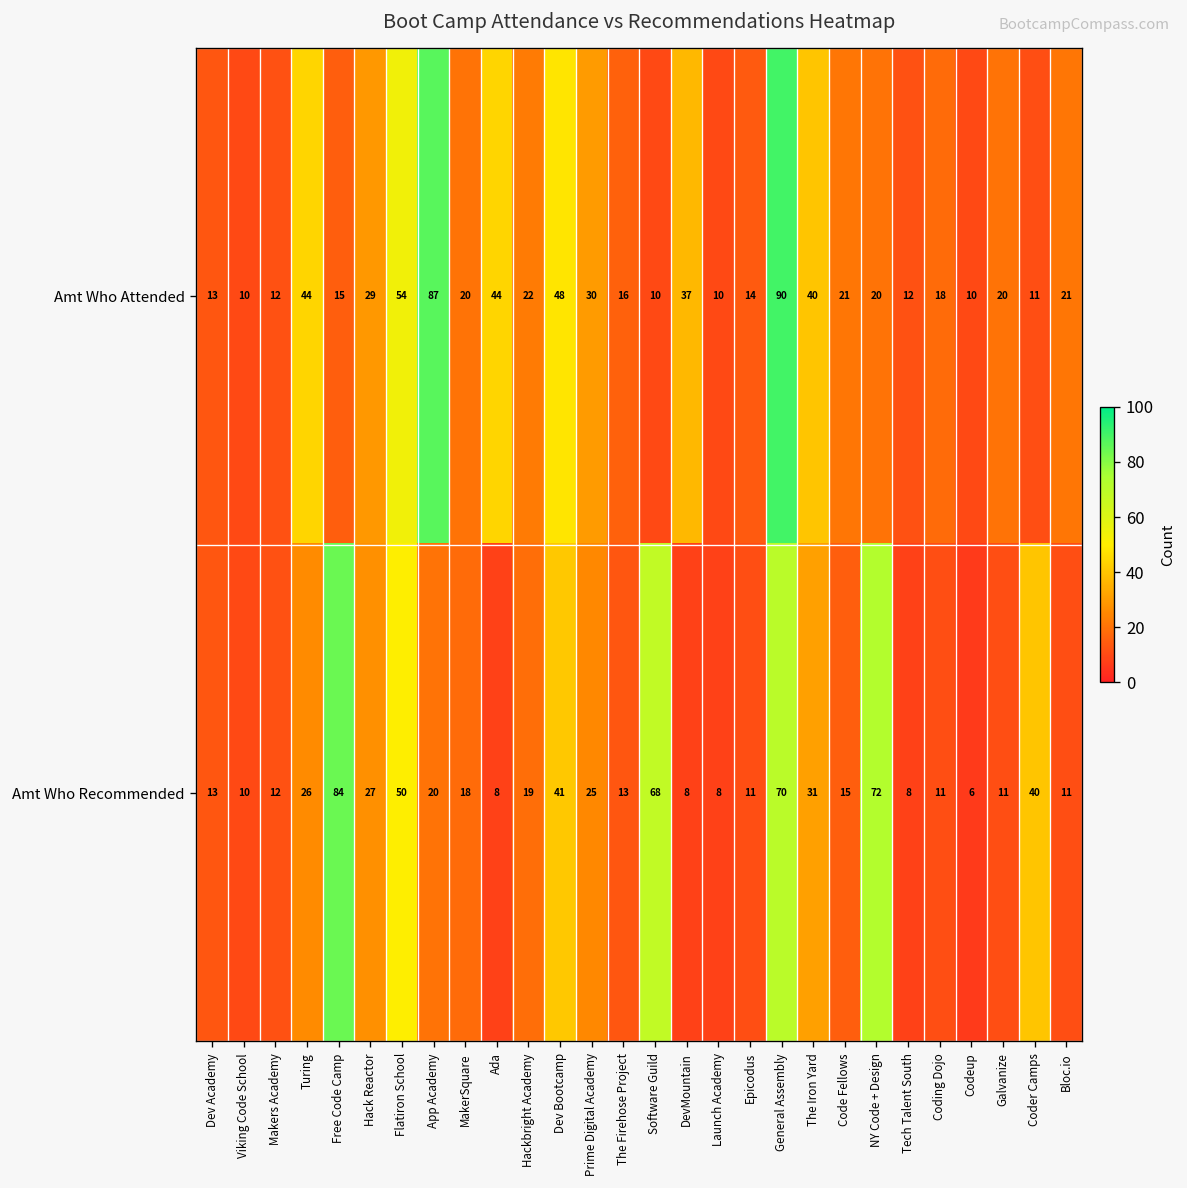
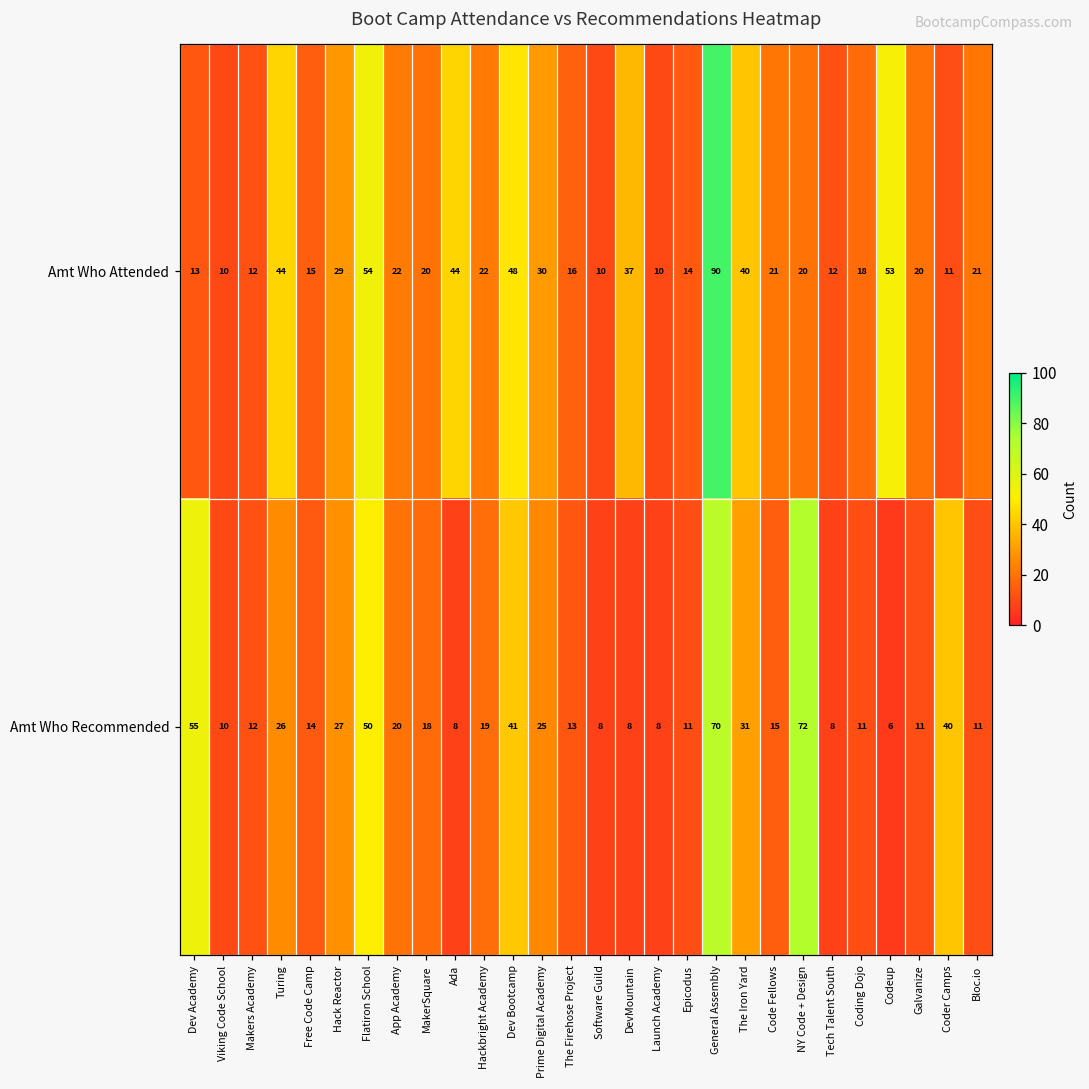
Amt Who Attended, App Academy: 87 -> 22
Amt Who Attended, Codeup: 10 -> 53
Amt Who Recommended, Dev Academy: 13 -> 55
Amt Who Recommended, Free Code Camp: 84 -> 14
Amt Who Recommended, Software Guild: 68 -> 8
